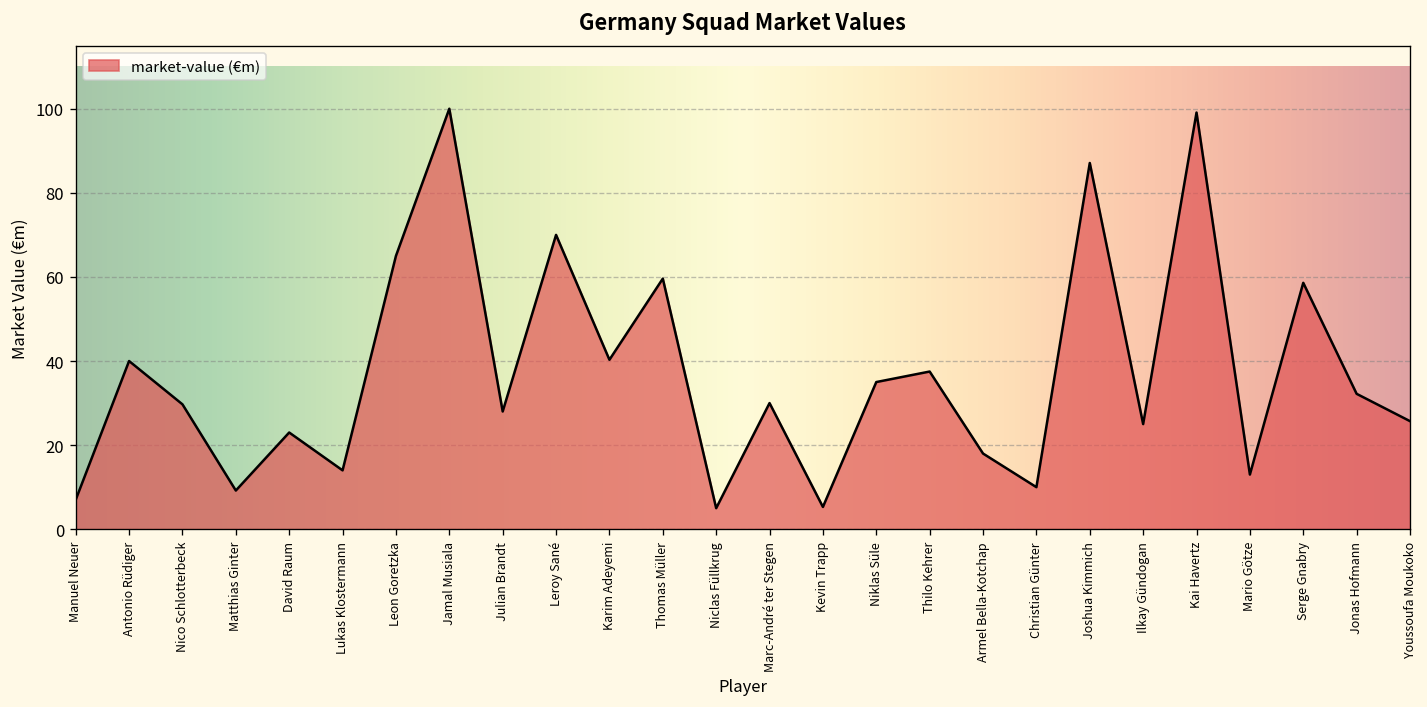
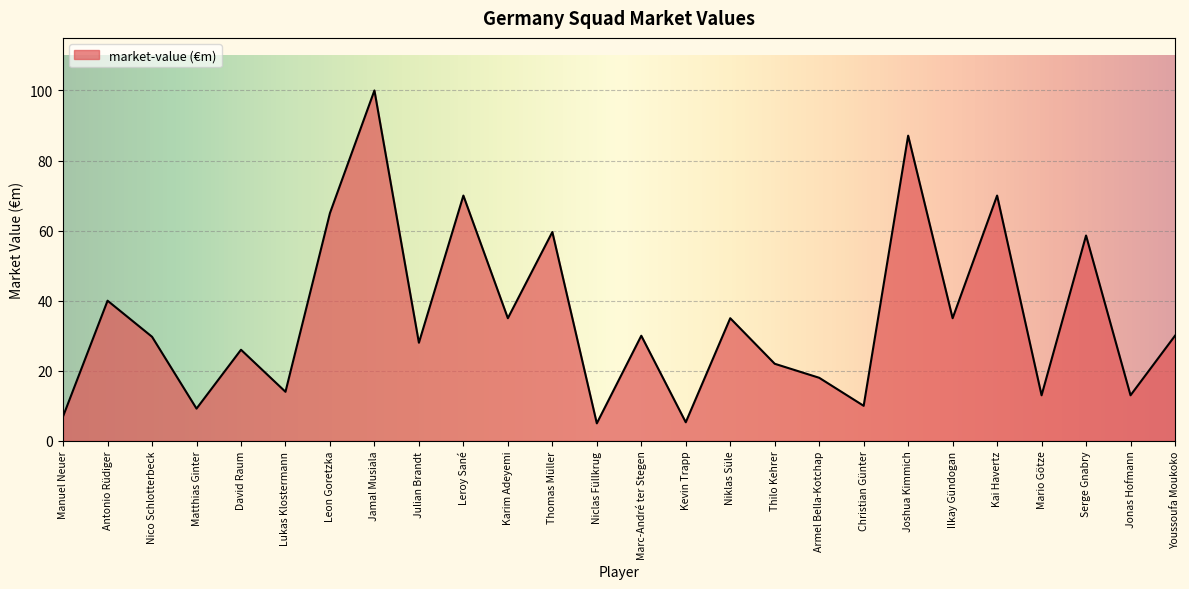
David Raum: 23 -> 26
Karim Adeyemi: 40 -> 35
Thilo Kehrer: 38 -> 22
Ilkay Gündogan: 25 -> 35
Kai Havertz: 99 -> 70
Jonas Hofmann: 32 -> 13
Youssoufa Moukoko: 26 -> 30
